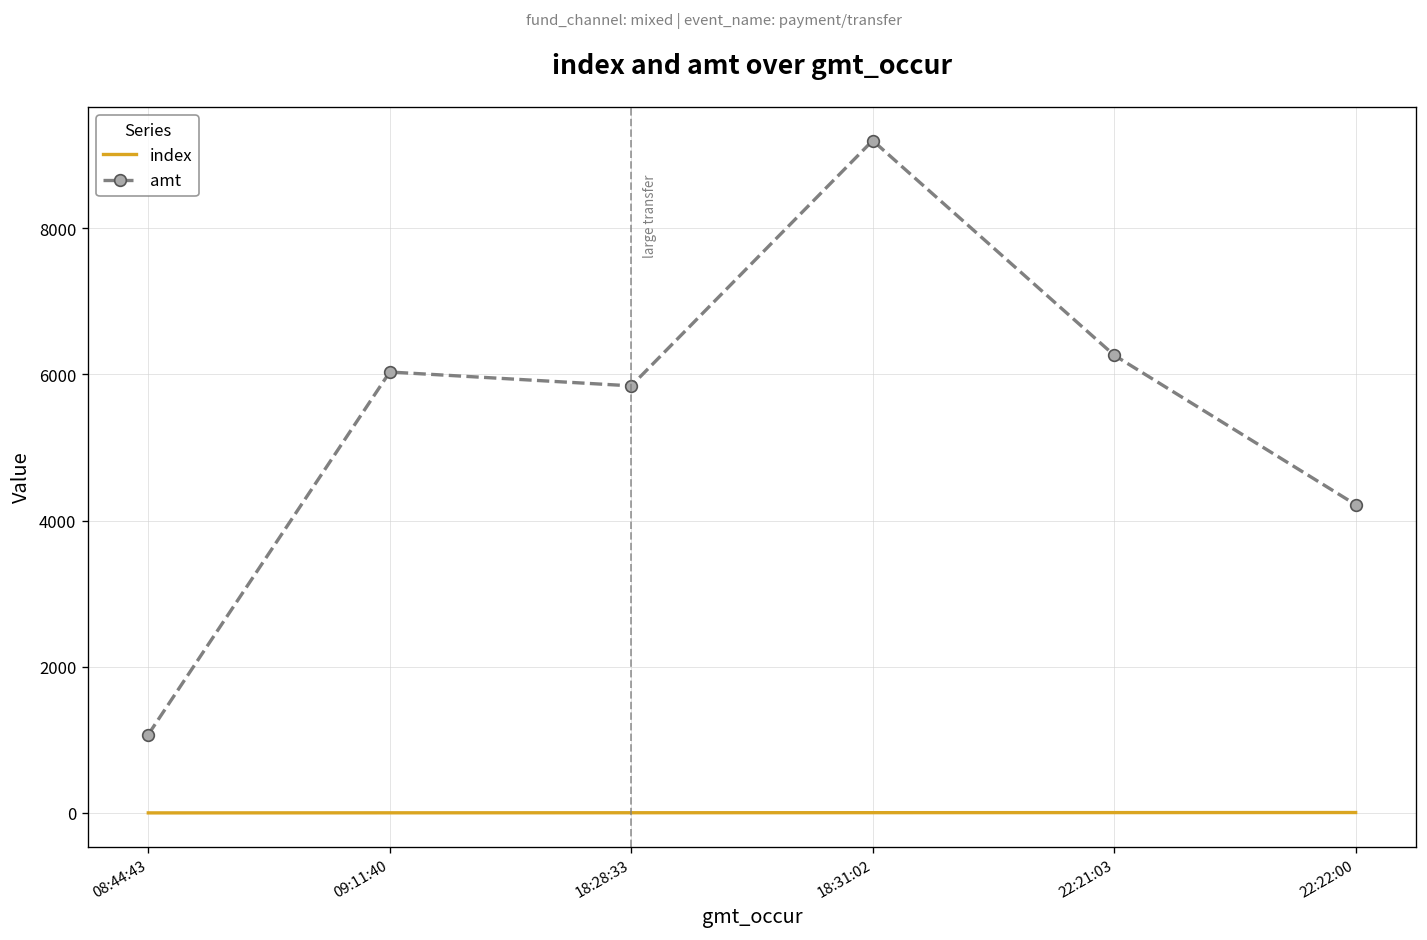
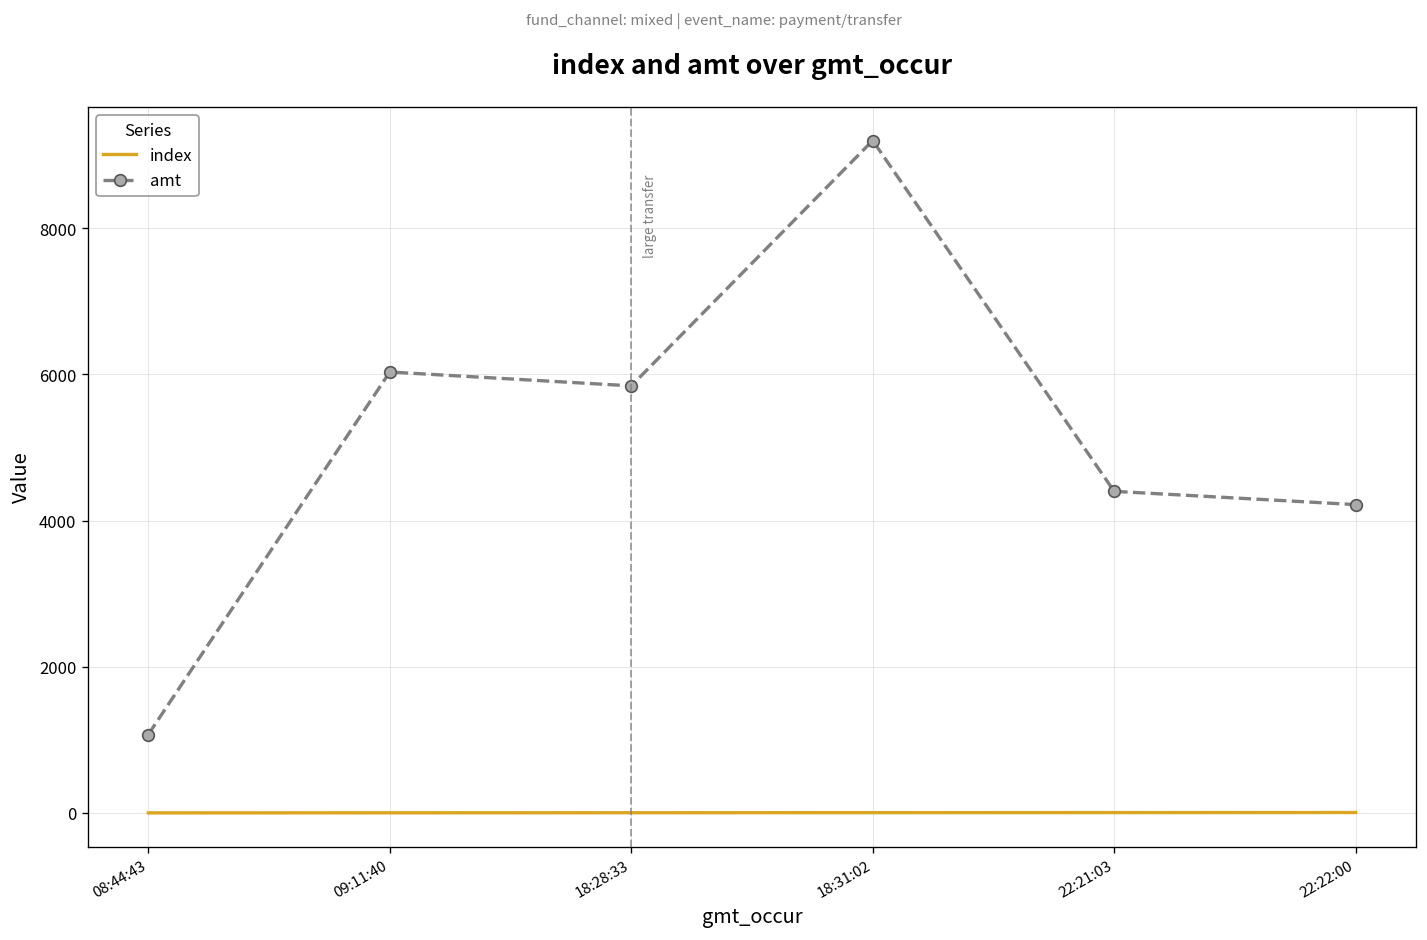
amt, 22:21:03: 6300 -> 4400
